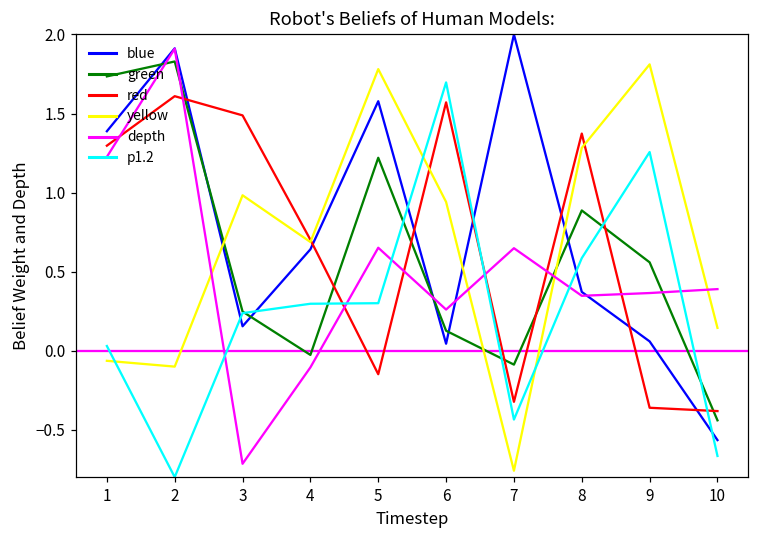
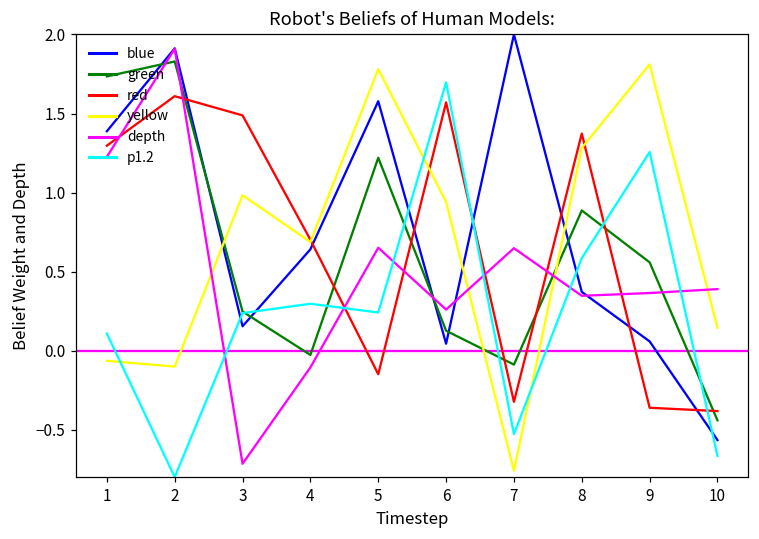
p1.2, 1: 0.03 -> 0.11
p1.2, 5: 0.30 -> 0.24
p1.2, 7: -0.44 -> -0.53
